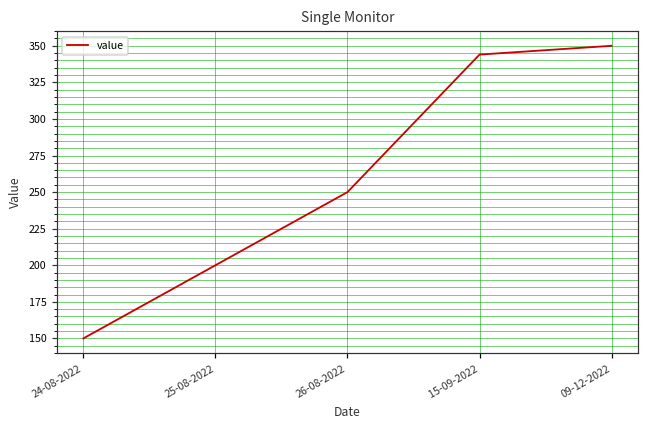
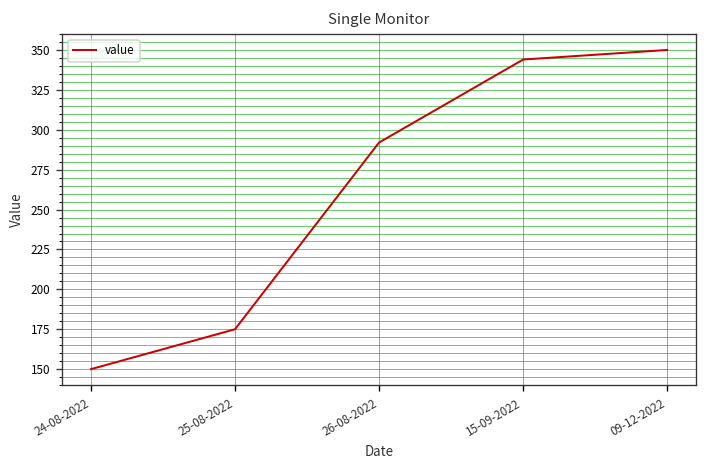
25-08-2022: 200 -> 175
26-08-2022: 250 -> 292
